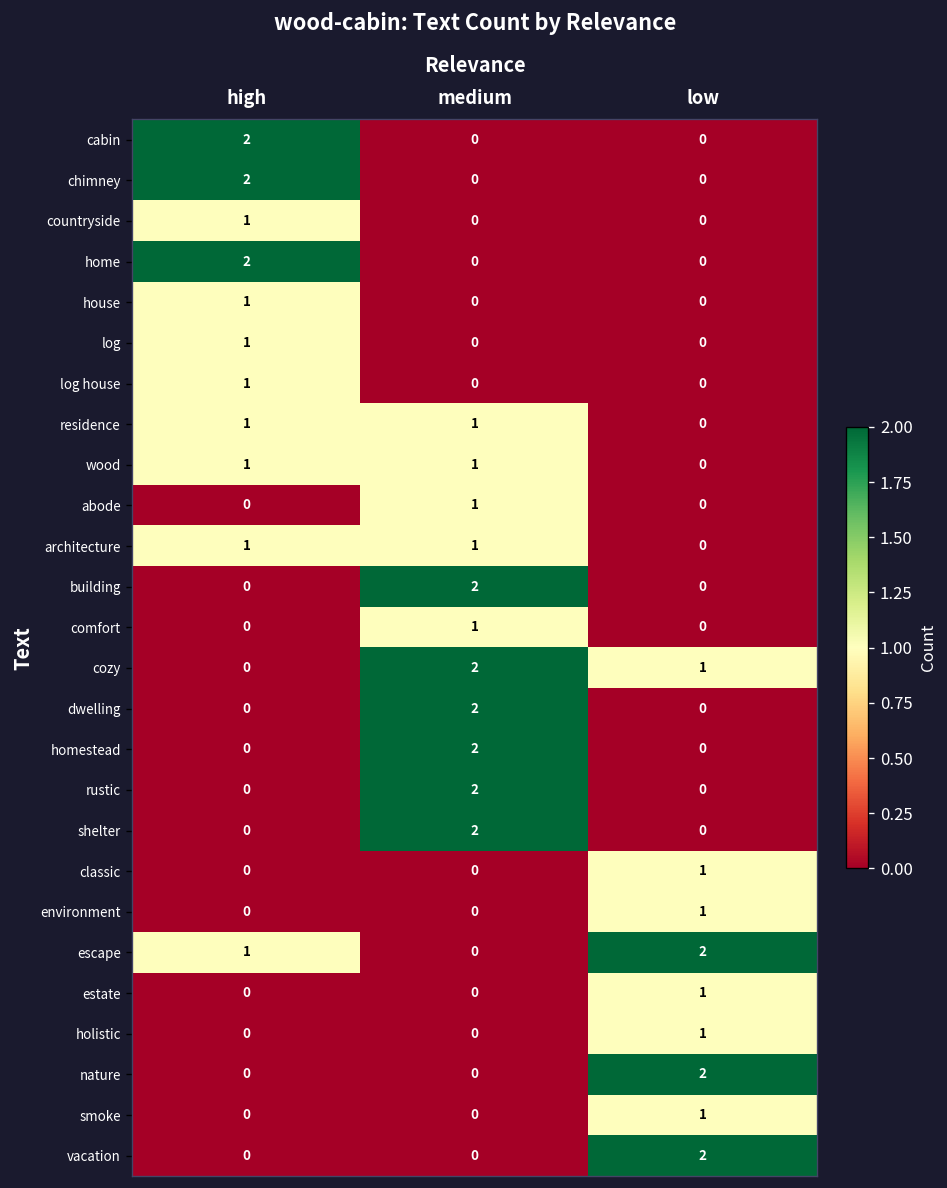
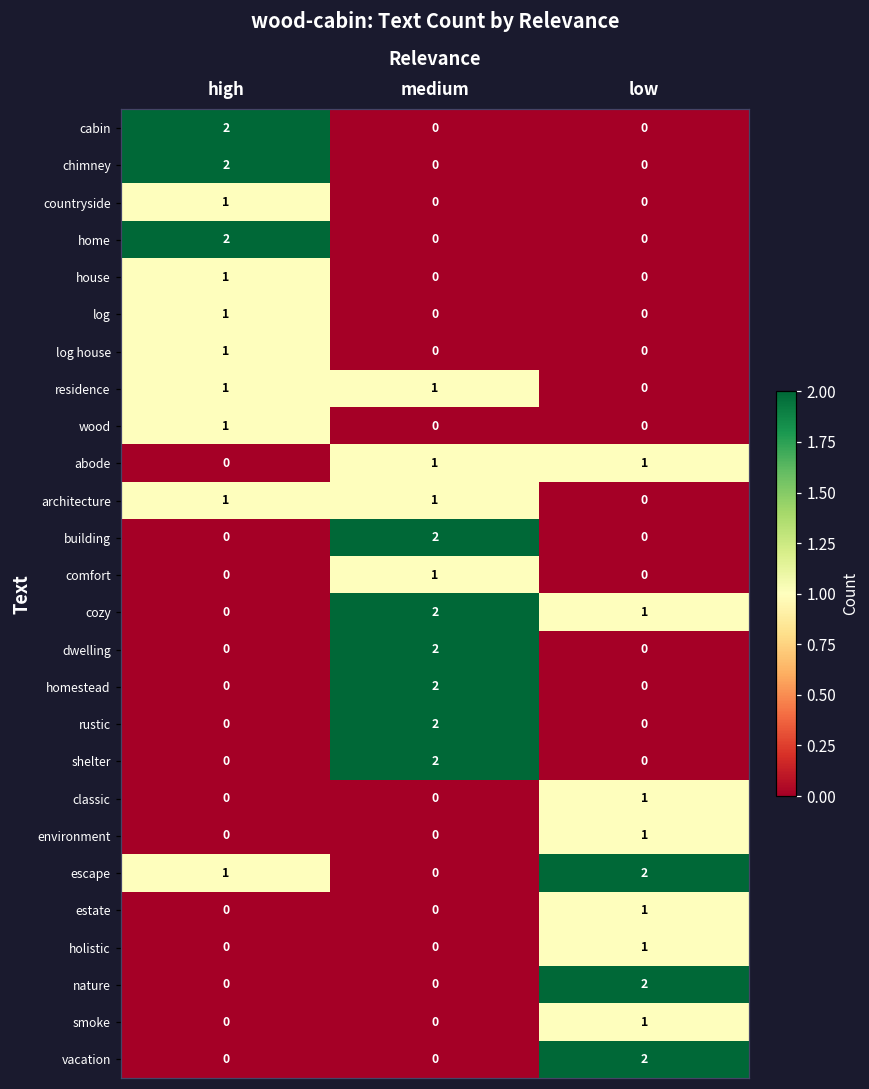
wood, medium: 1 -> 0
abode, low: 0 -> 1
